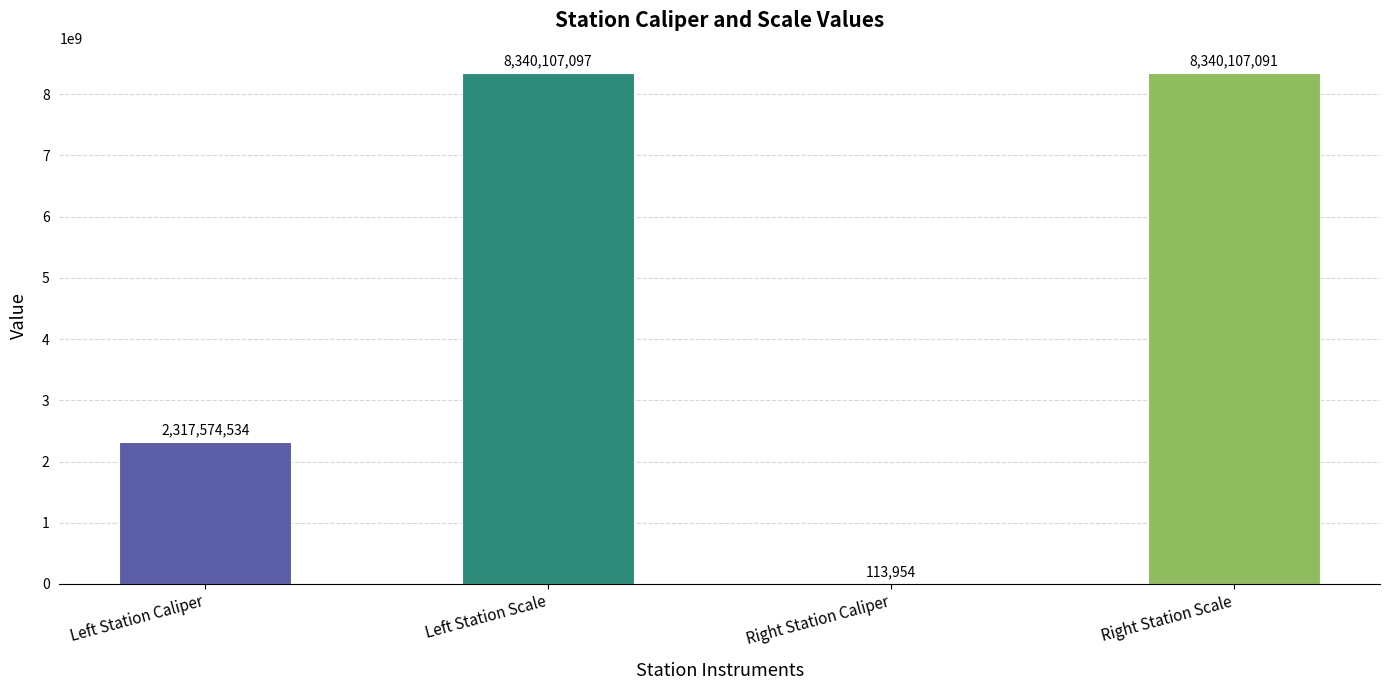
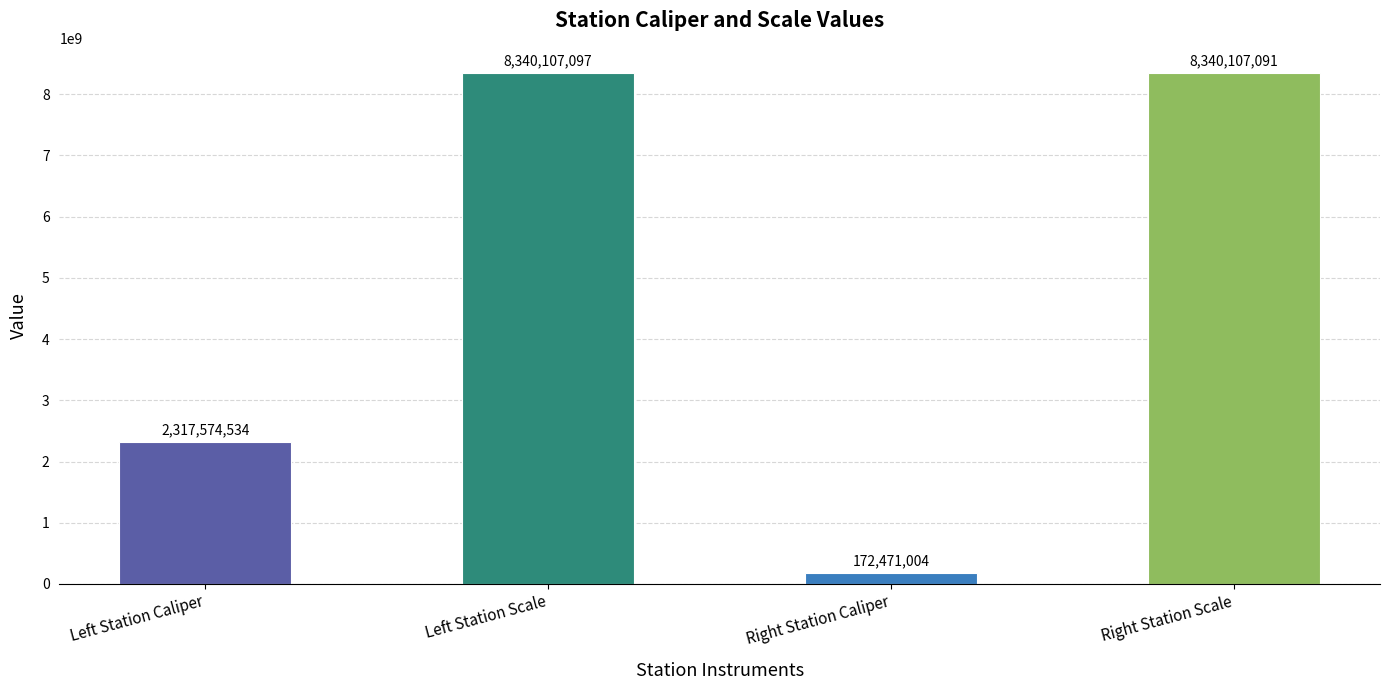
Right Station Caliper: 113,954 -> 172,471,004
